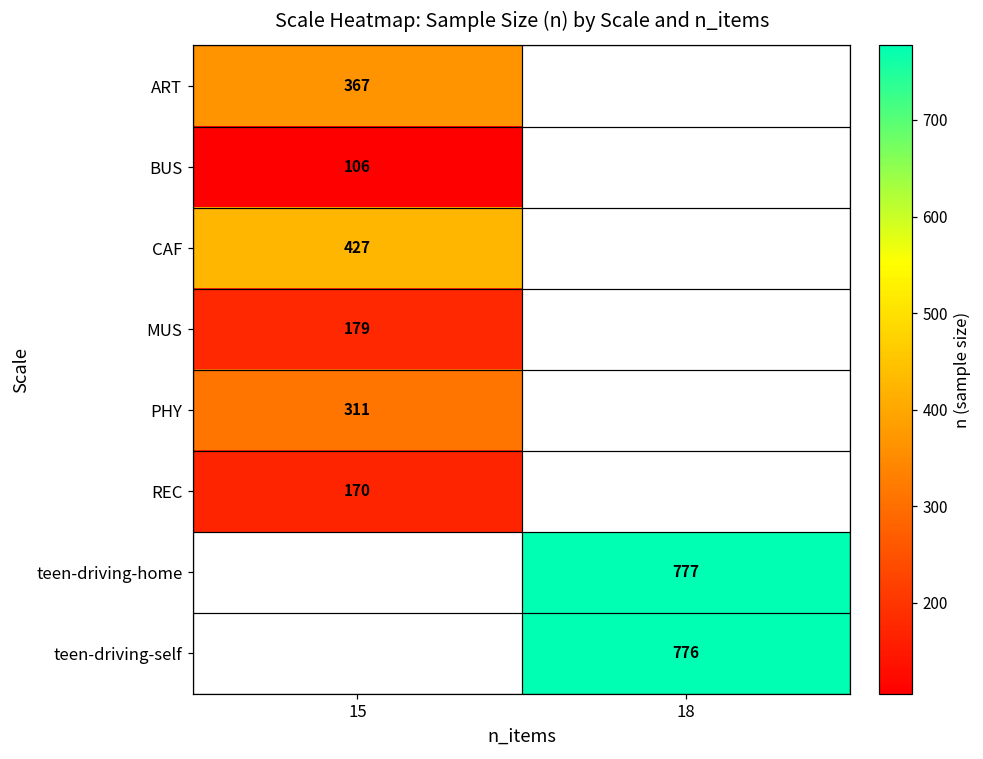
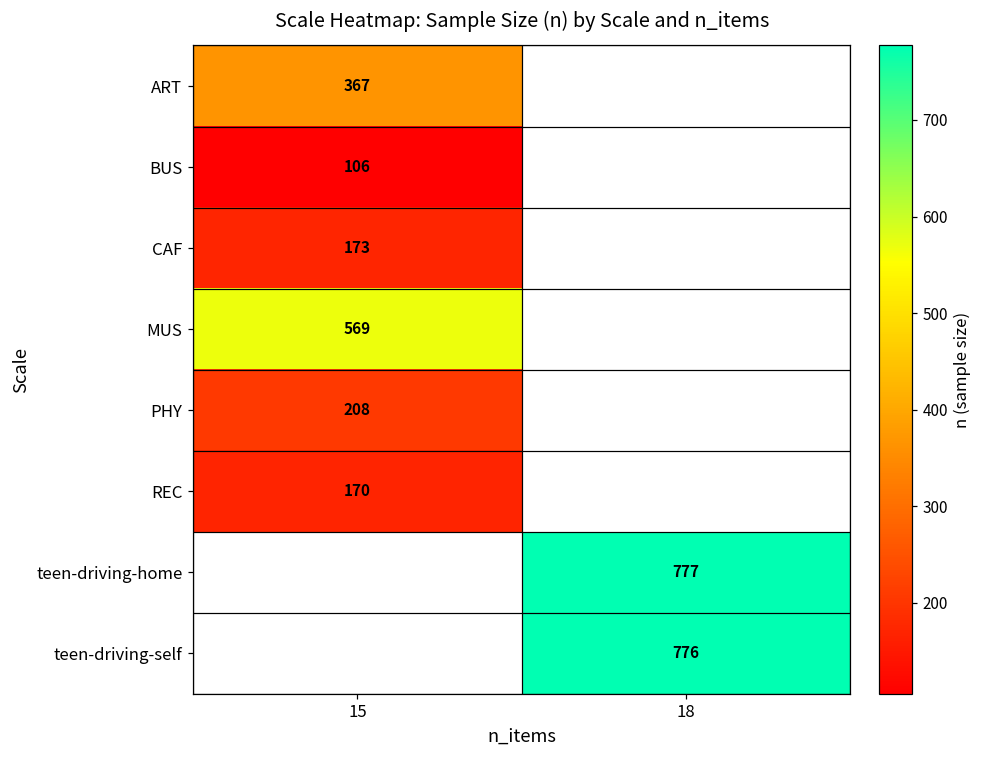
CAF, 15: 427 -> 173
MUS, 15: 179 -> 569
PHY, 15: 311 -> 208
